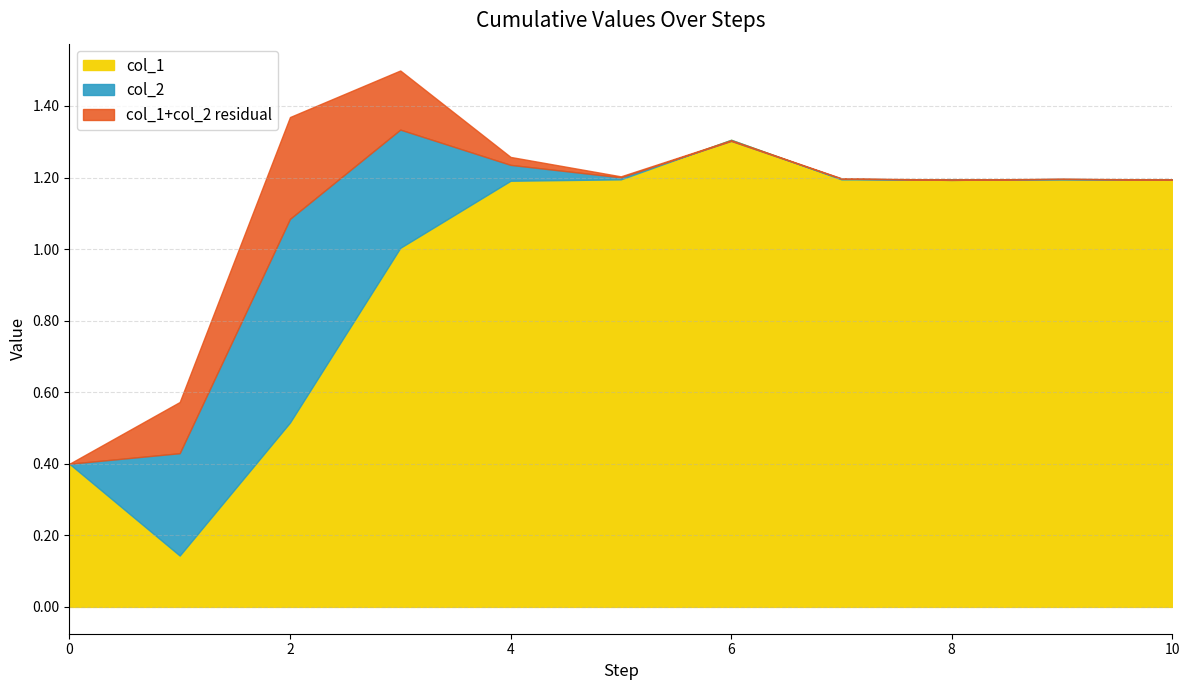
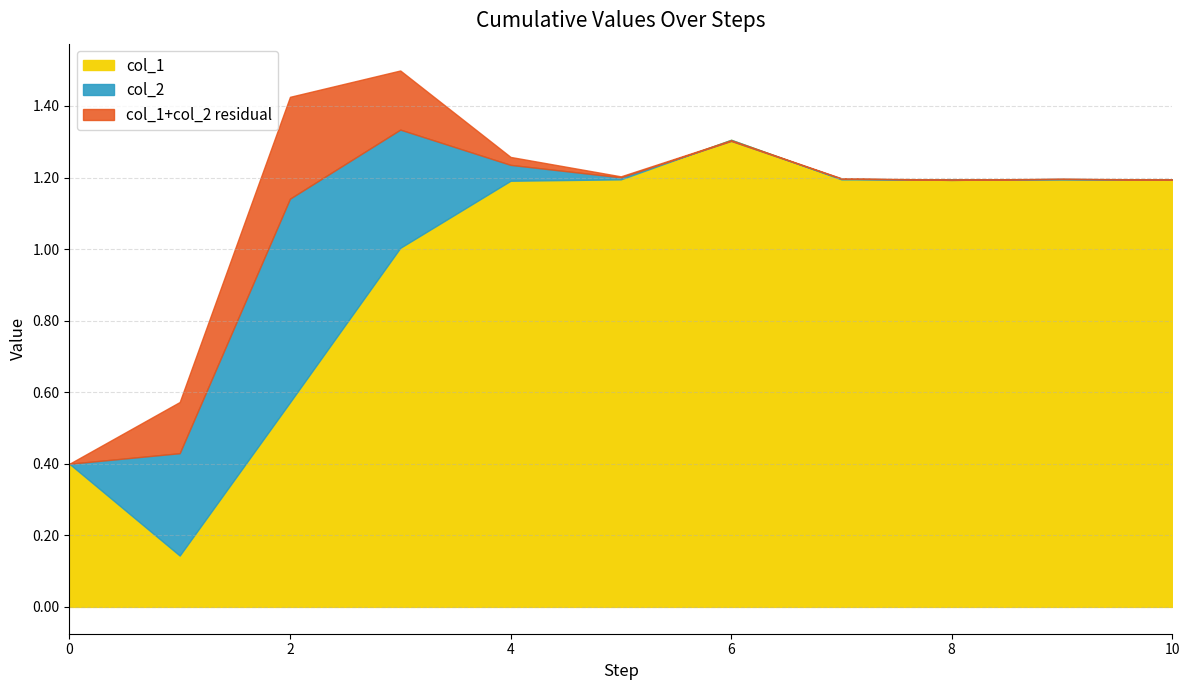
col_1, 2: 0.52 -> 0.57
